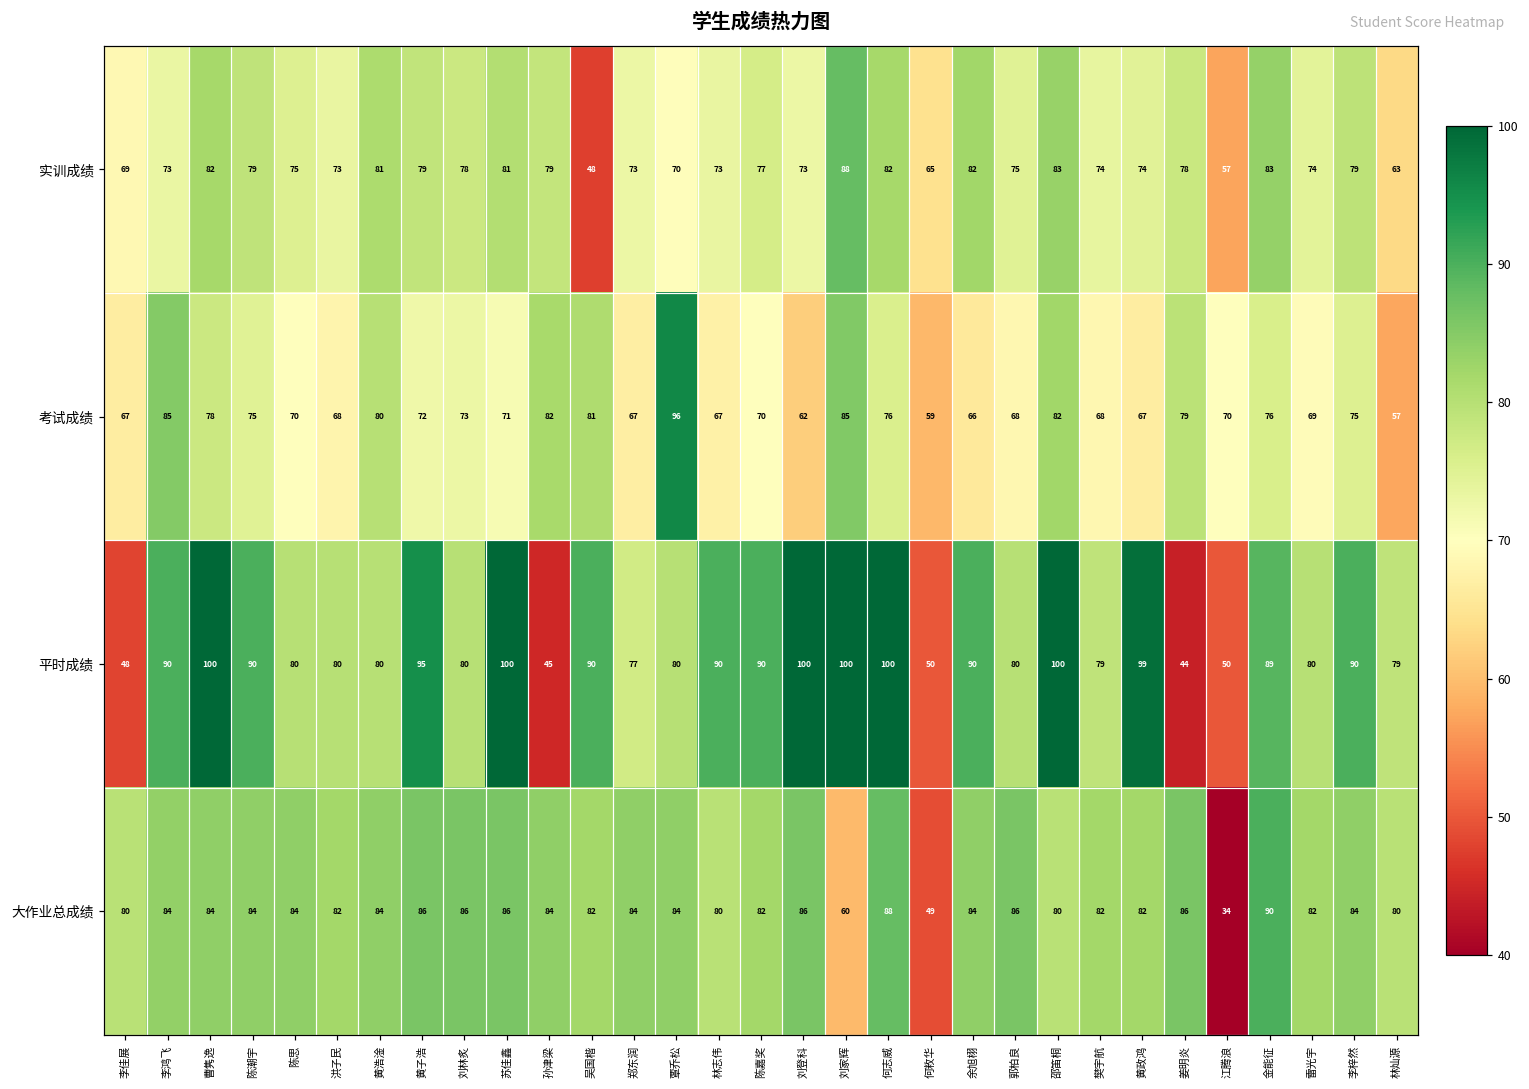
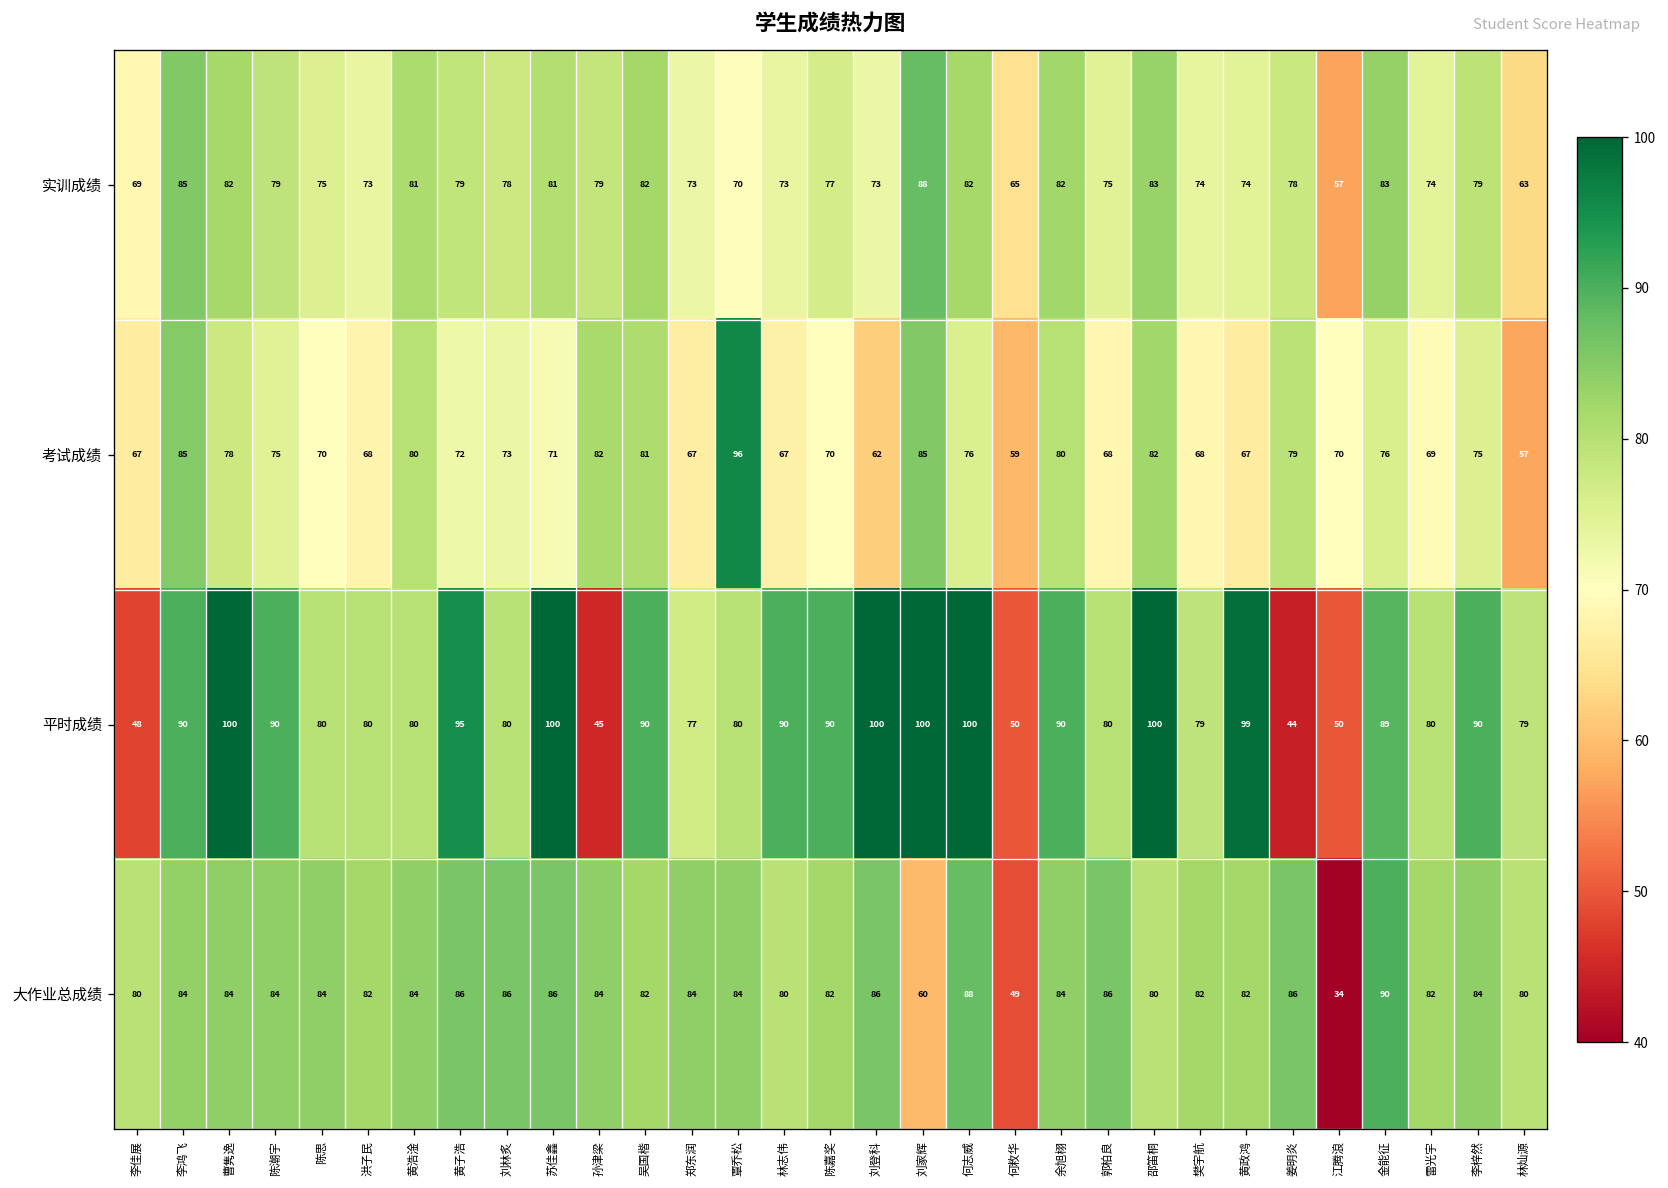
实训成绩, 李鸿飞: 73 -> 85
实训成绩, 吴国楷: 48 -> 82
考试成绩, 余旭栩: 66 -> 80
